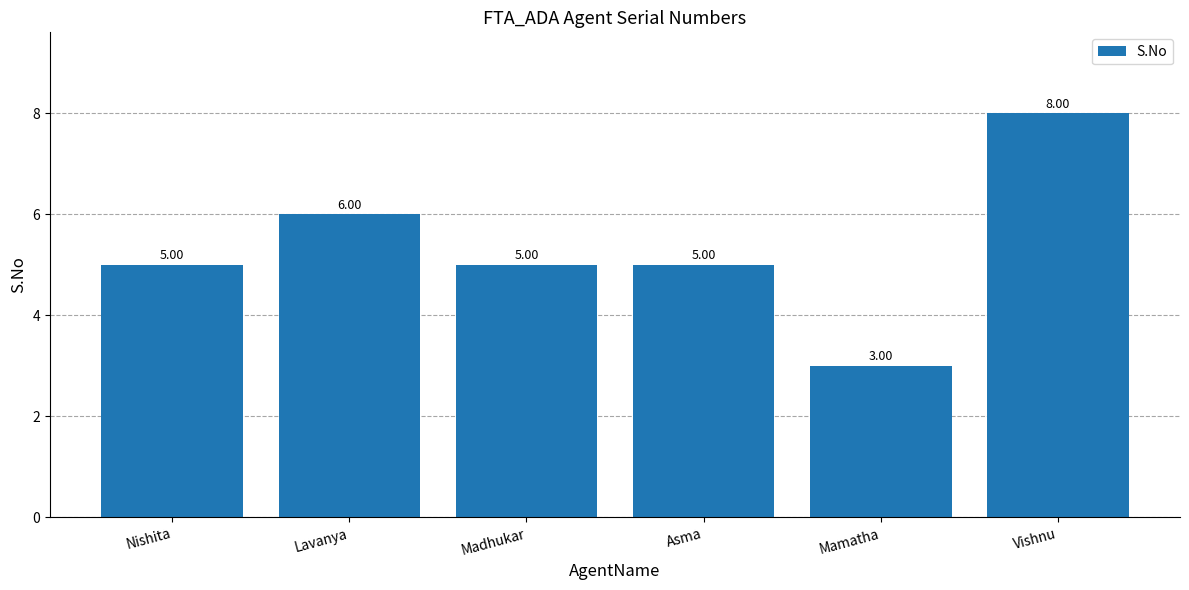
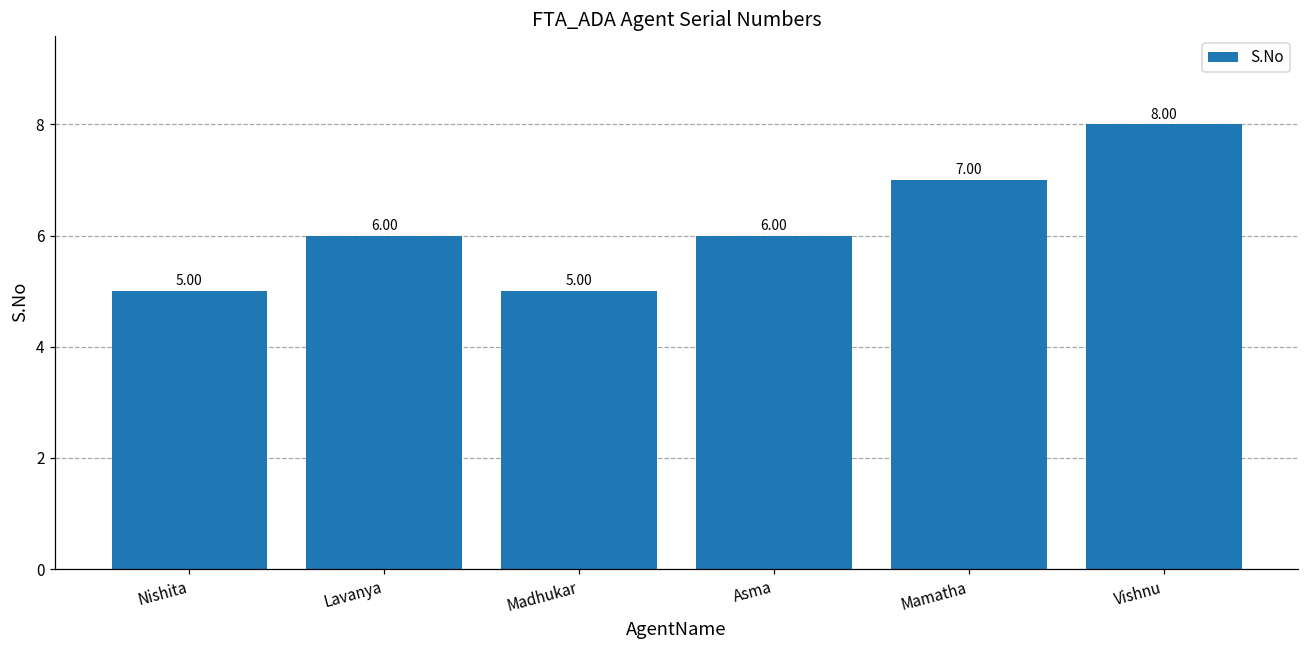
Asma: 5.00 -> 6.00
Mamatha: 3.00 -> 7.00
